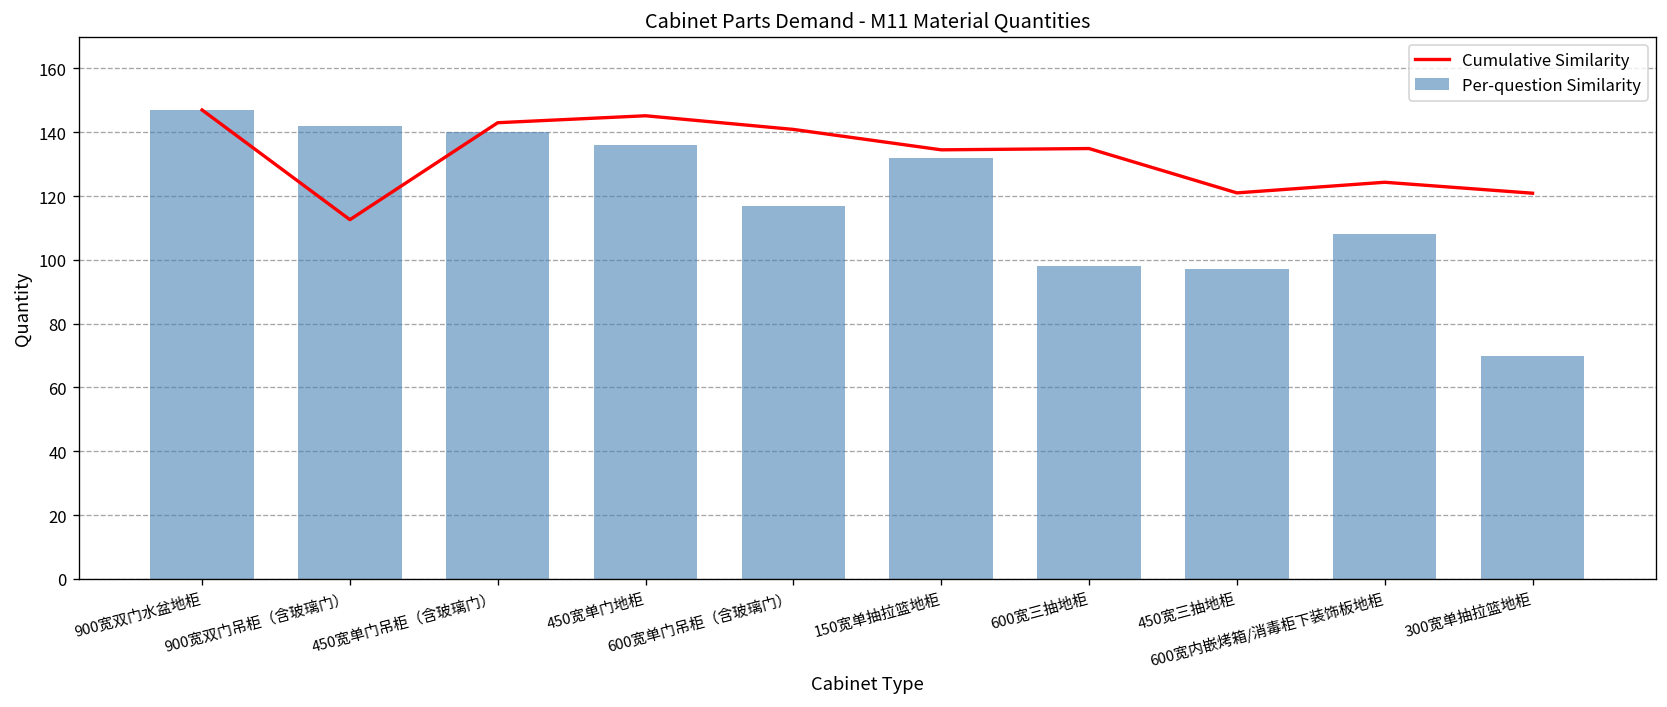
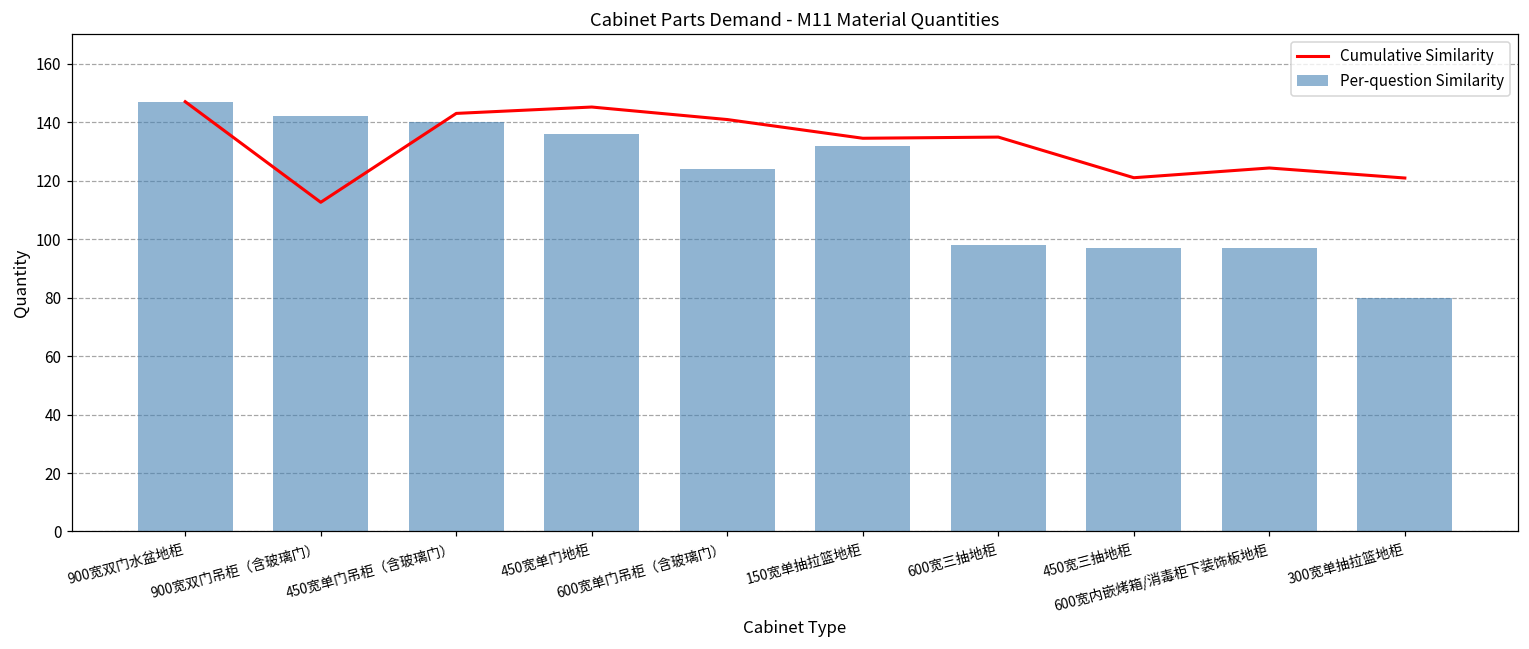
Per-question Similarity, 600宽单门吊柜（含玻璃门）: 117 -> 124
Per-question Similarity, 600宽内嵌烤箱/消毒柜下装饰板地柜: 108 -> 97
Per-question Similarity, 300宽单抽拉篮地柜: 70 -> 80
